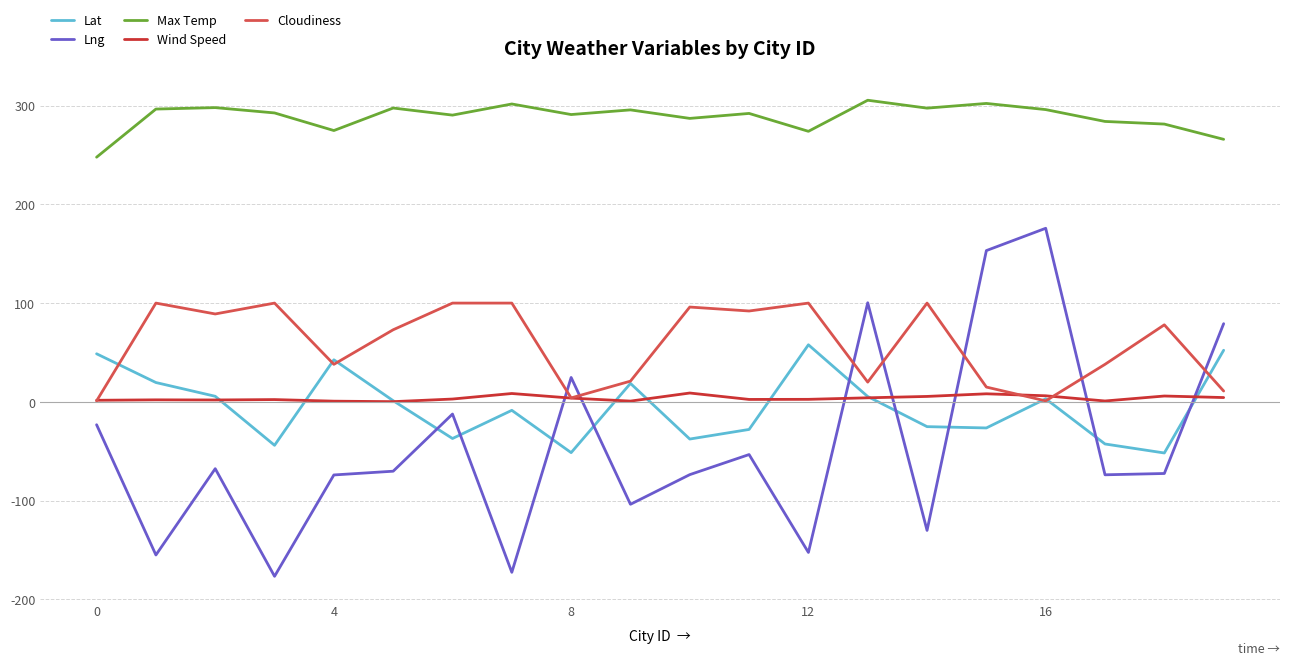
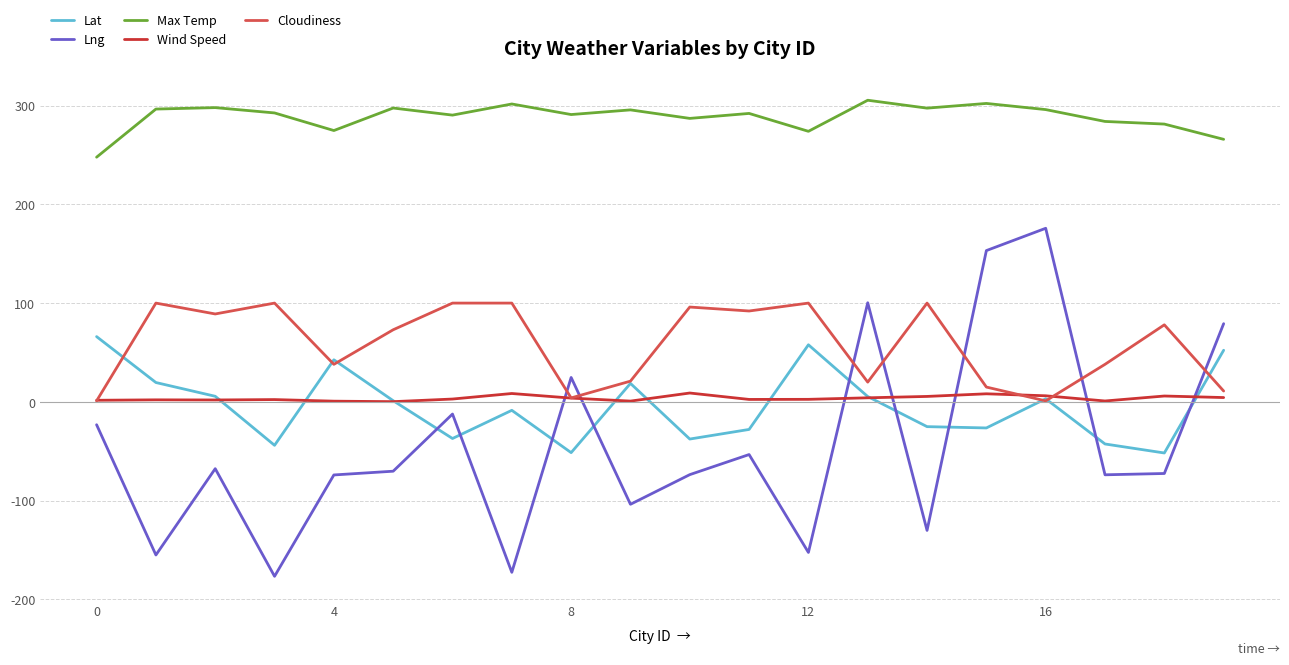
Lat, 0: 50 -> 70
